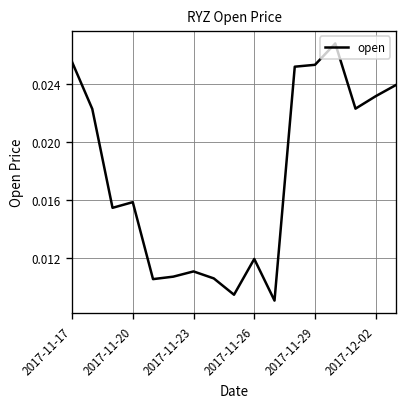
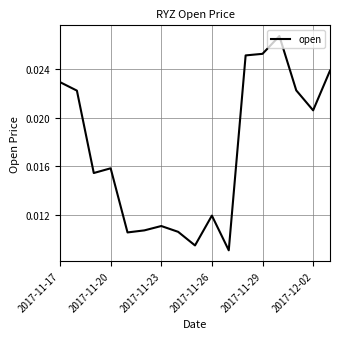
2017-11-17: 0.0255 -> 0.0230
2017-12-02: 0.0231 -> 0.0206
